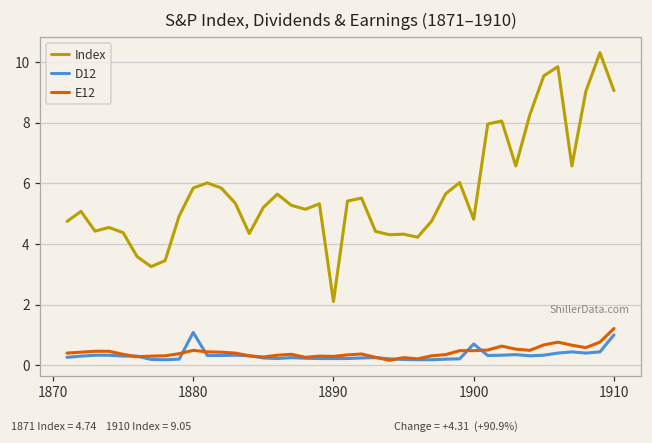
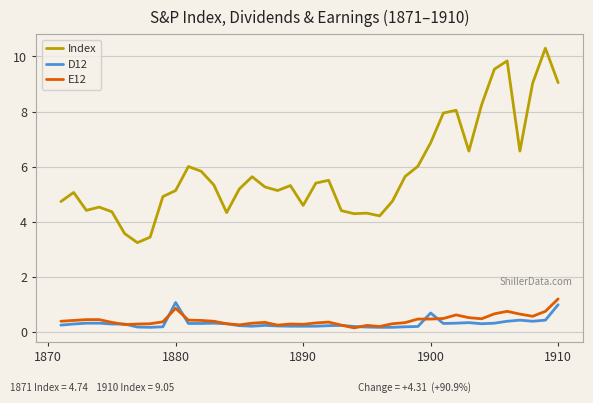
Index, 1880: 5.8 -> 5.1
E12, 1880: 0.5 -> 0.9
Index, 1890: 2.1 -> 4.6
Index, 1900: 4.8 -> 6.9
